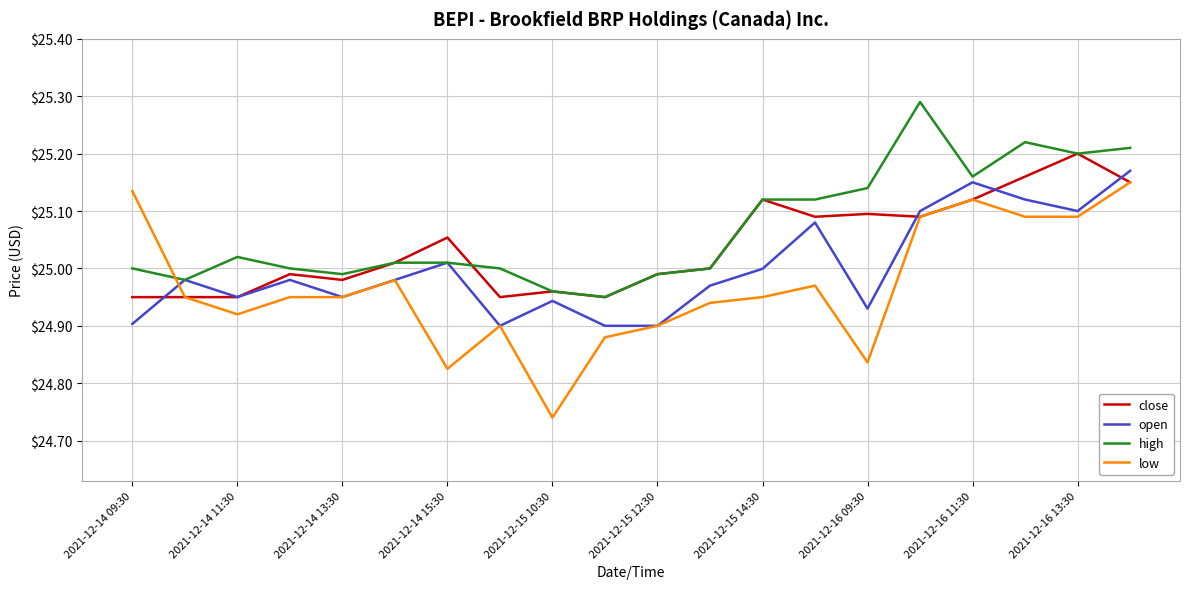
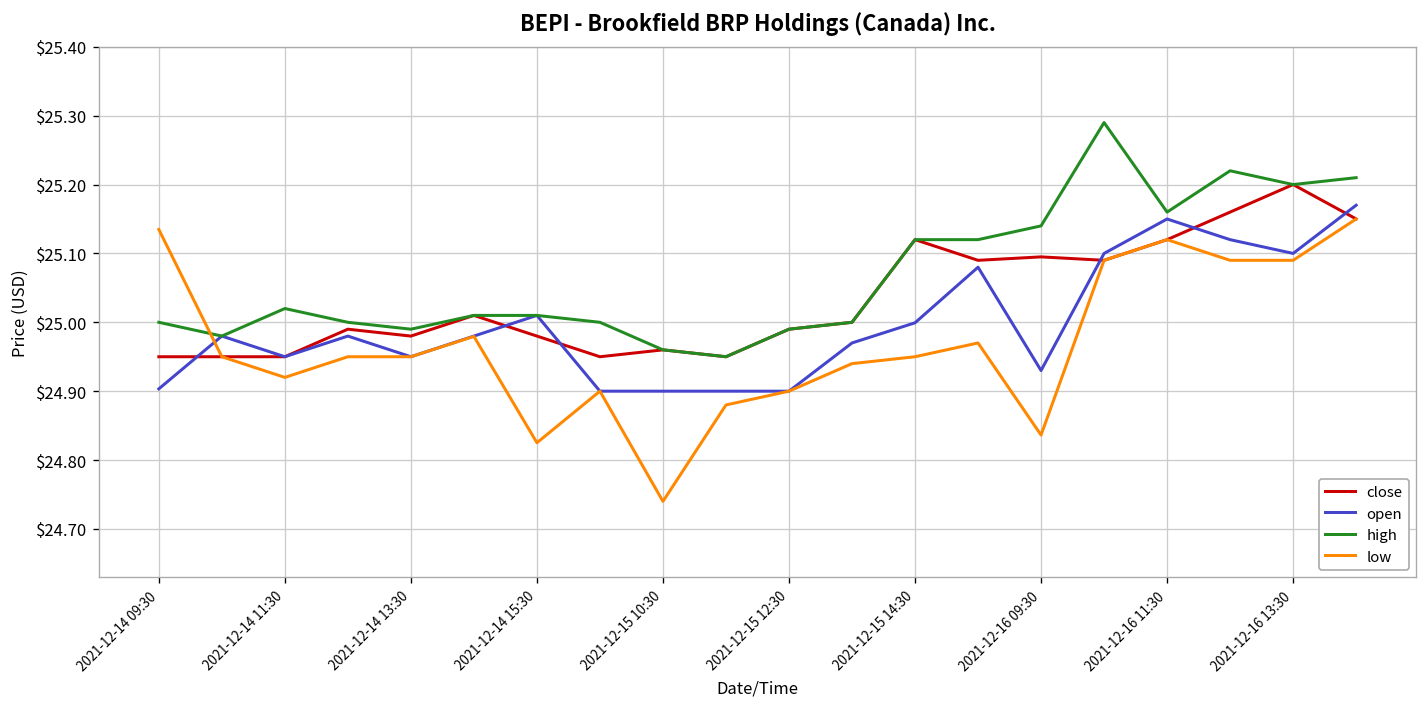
close, 2021-12-14 15:30: $25.05 -> $24.98
open, 2021-12-15 10:30: $24.94 -> $24.90
